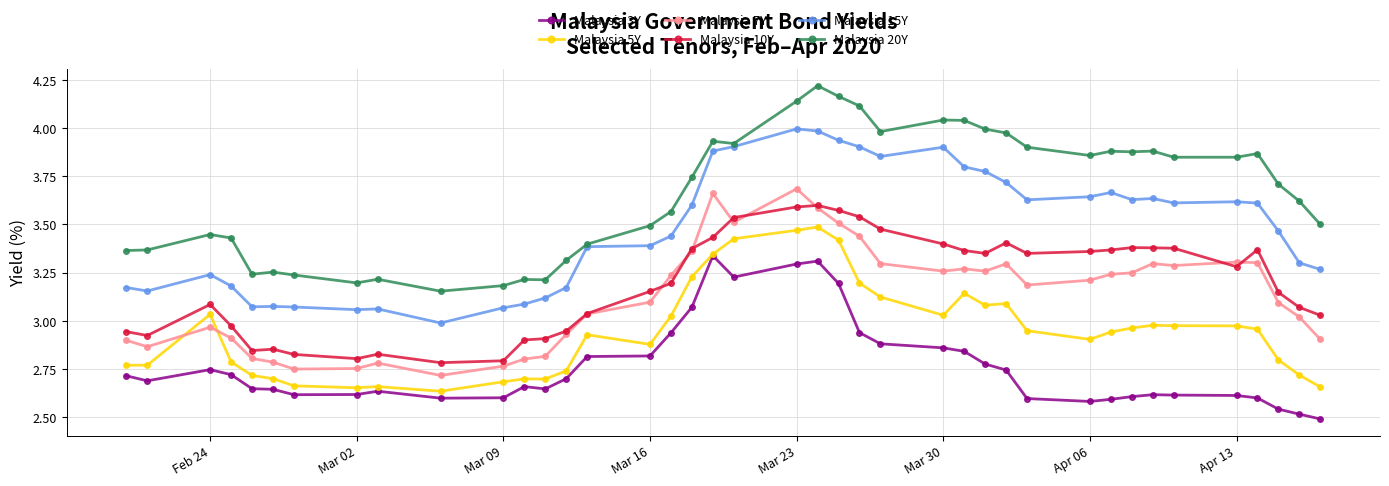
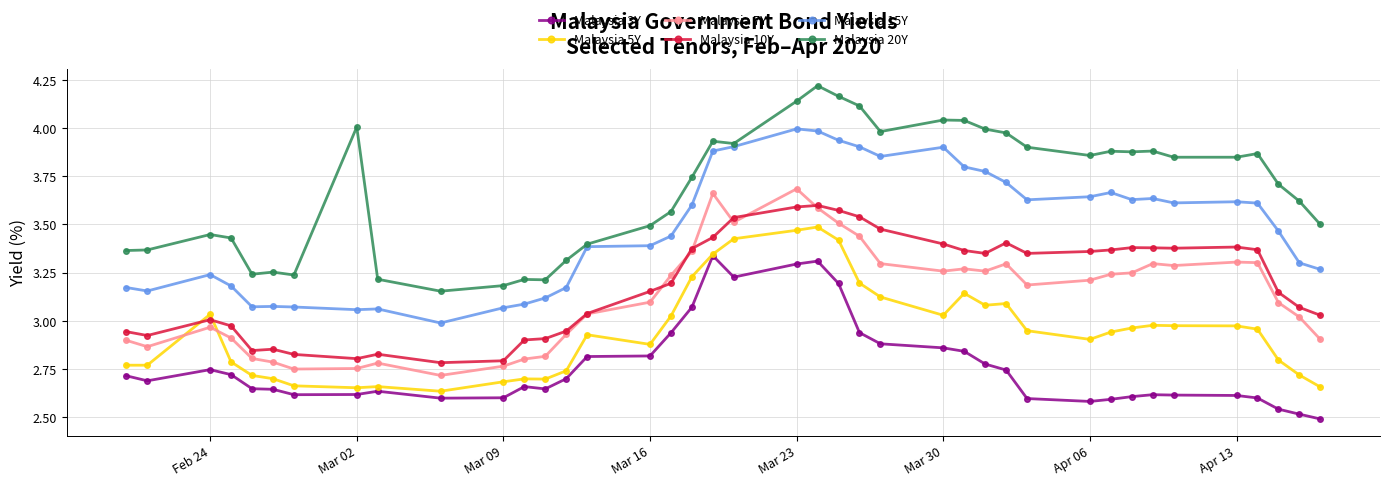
Malaysia 10Y, Feb 24: 3.09 -> 3.01
Malaysia 20Y, Mar 02: 3.20 -> 4.01
Malaysia 10Y, Apr 13: 3.28 -> 3.38
